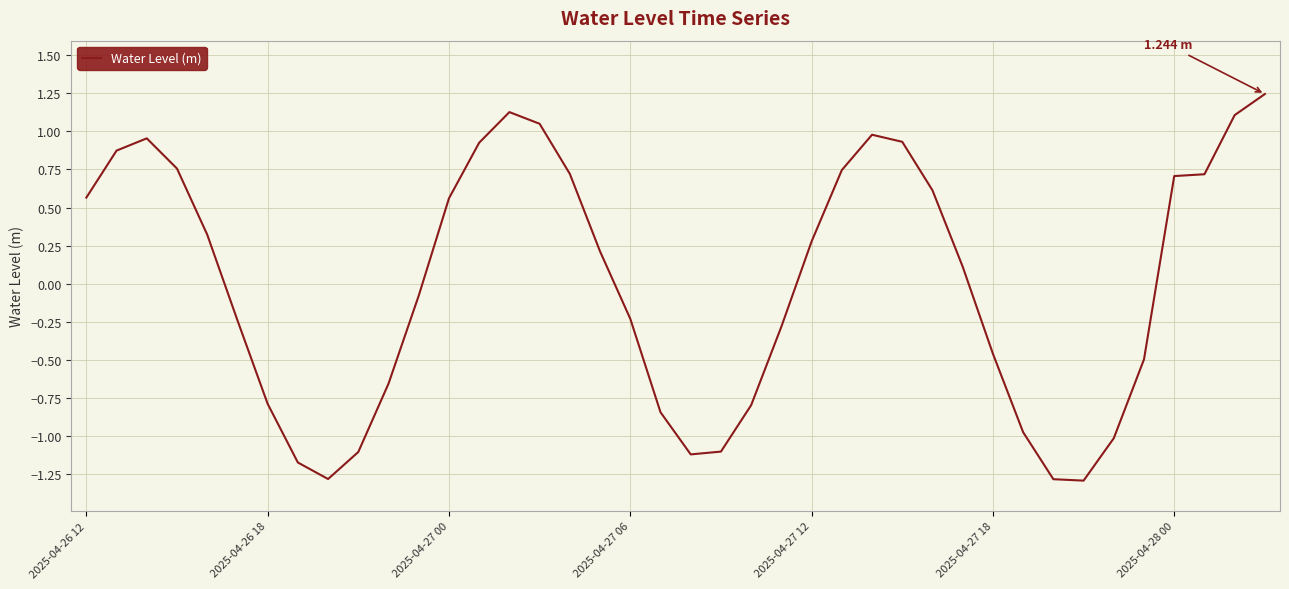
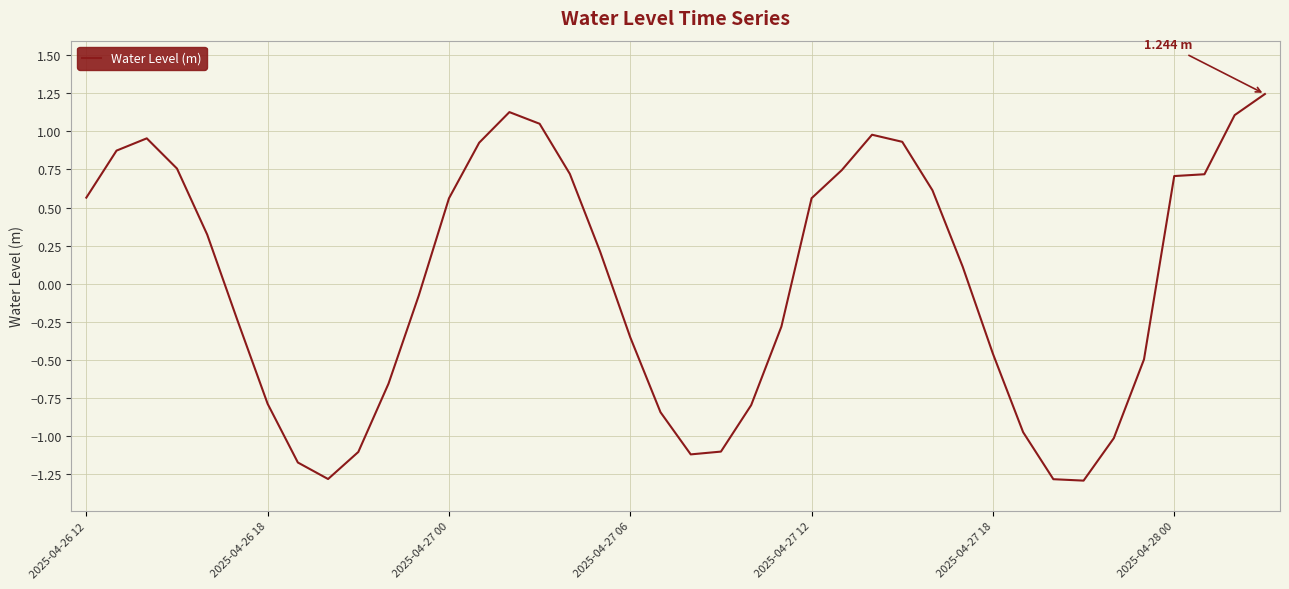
2025-04-27 06: -0.23 -> -0.35
2025-04-27 12: 0.28 -> 0.56
